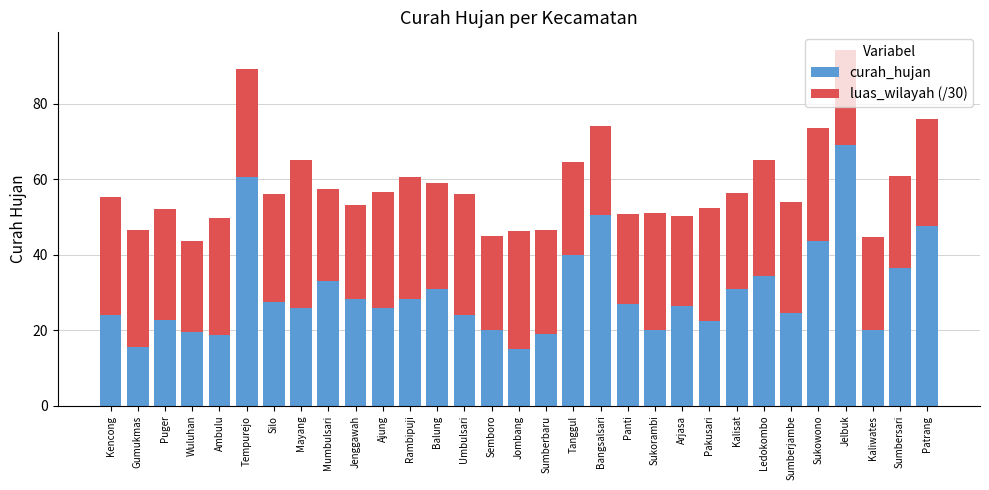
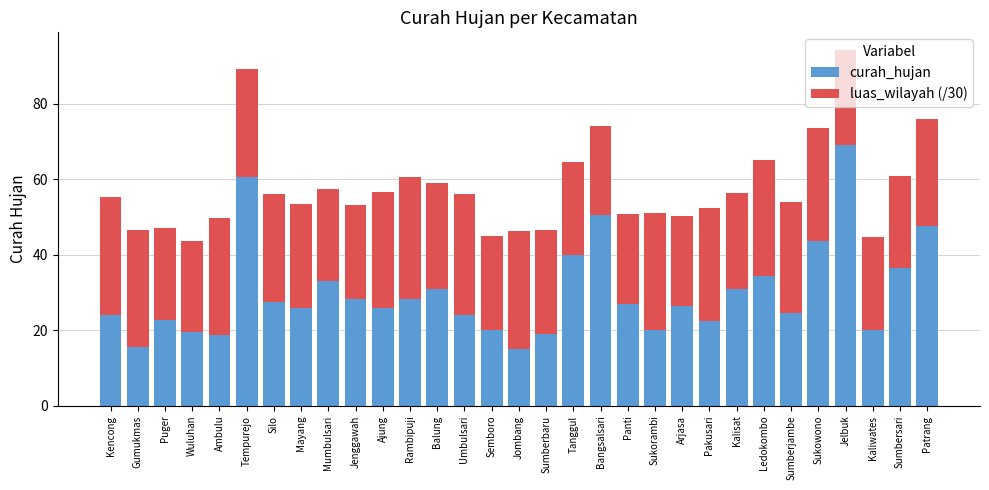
luas_wilayah (/30), Puger: 30 -> 24
luas_wilayah (/30), Mayang: 39 -> 28
